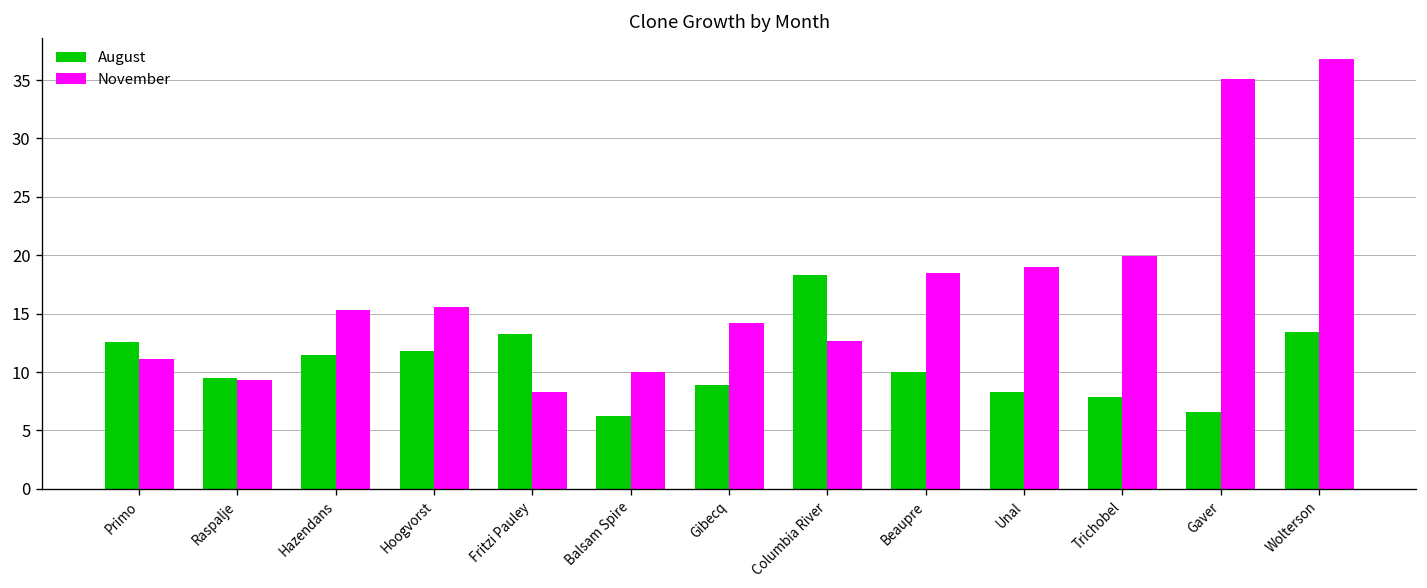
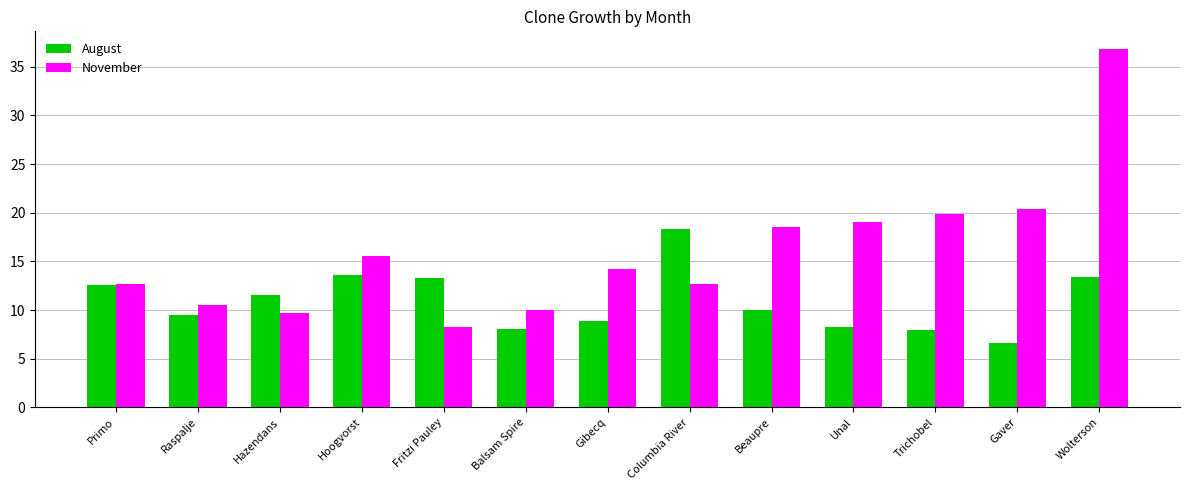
November, Primo: 11 -> 13
November, Raspalje: 9 -> 11
November, Hazendans: 15 -> 10
August, Hoogvorst: 12 -> 14
August, Balsam Spire: 6 -> 8
November, Gaver: 35 -> 20
